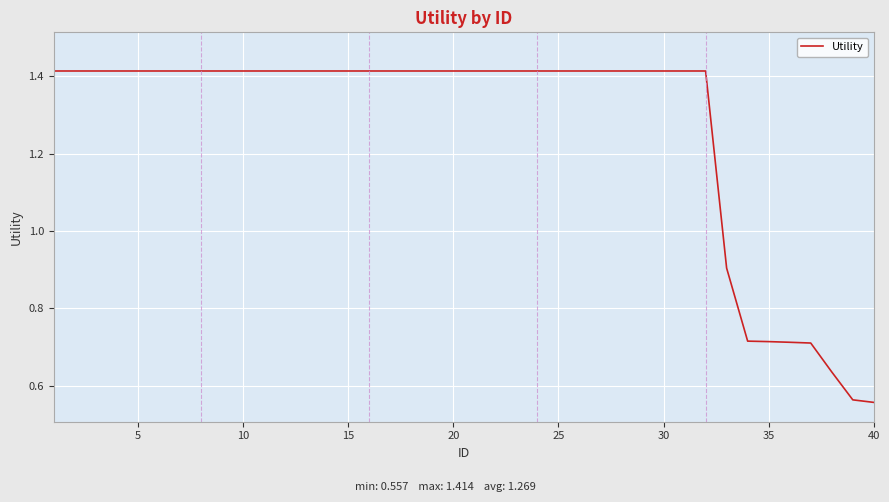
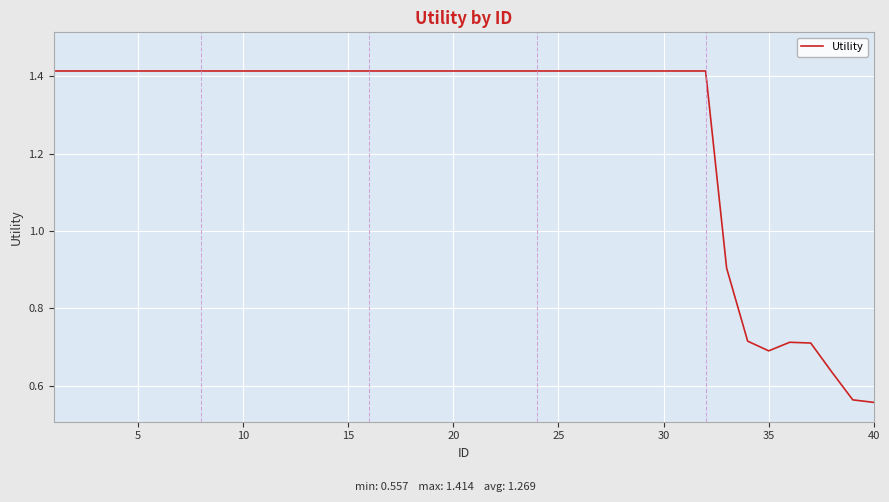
35: 0.71 -> 0.69
